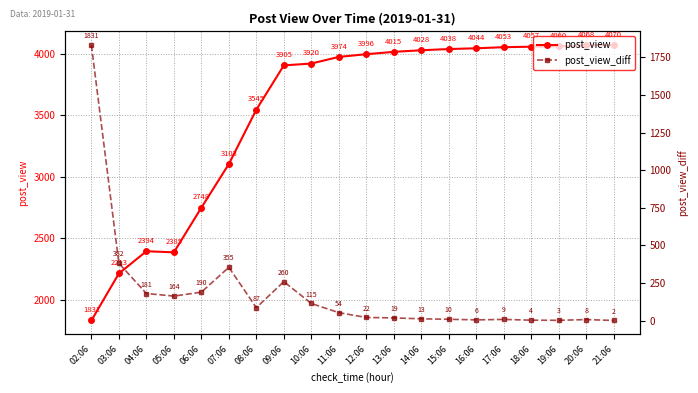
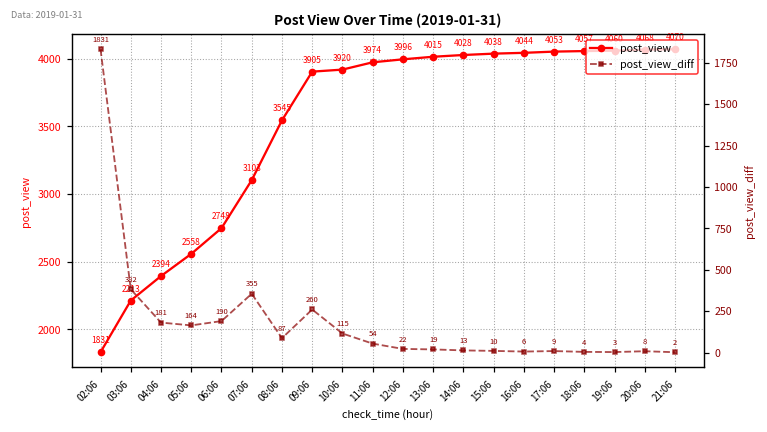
post_view, 05:06: 2385 -> 2558
